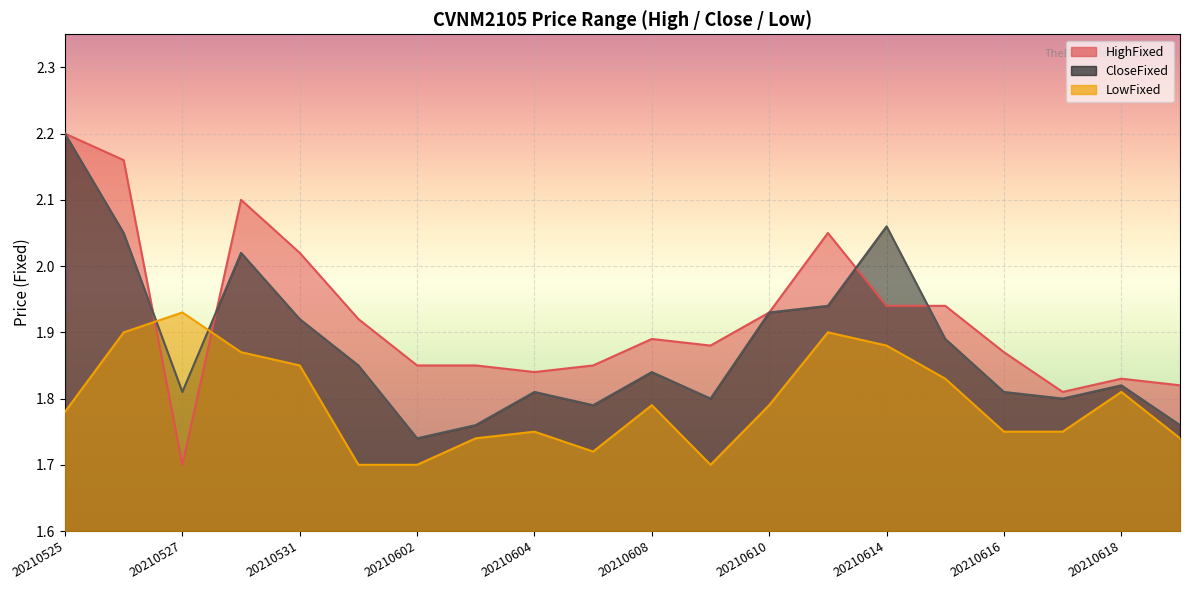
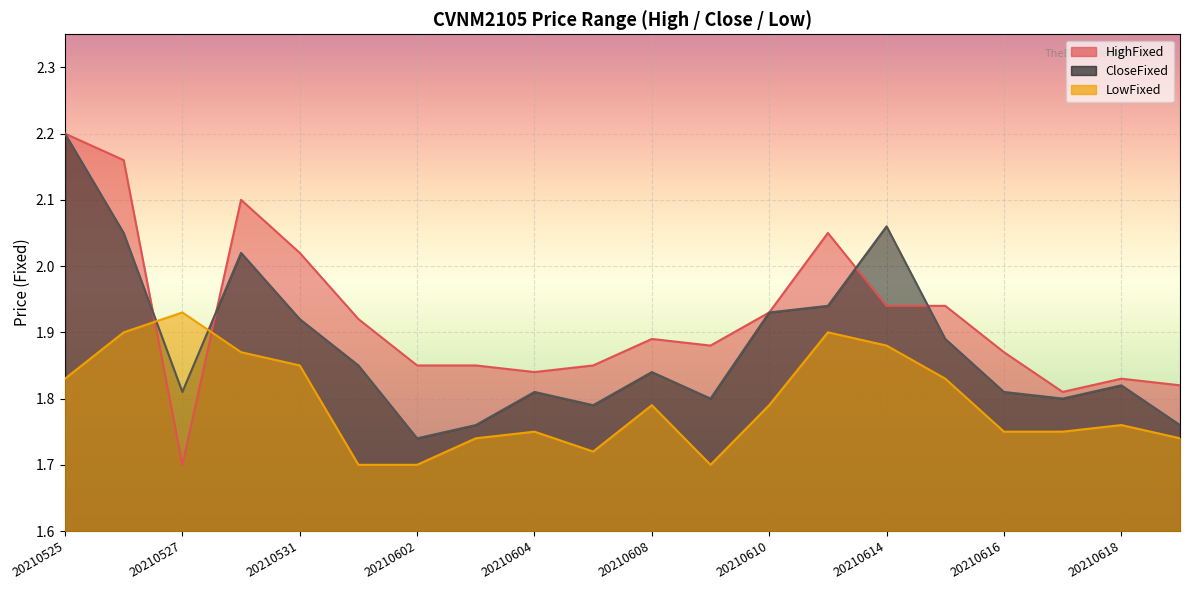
LowFixed, 20210525: 1.78 -> 1.83
LowFixed, 20210618: 1.81 -> 1.76
